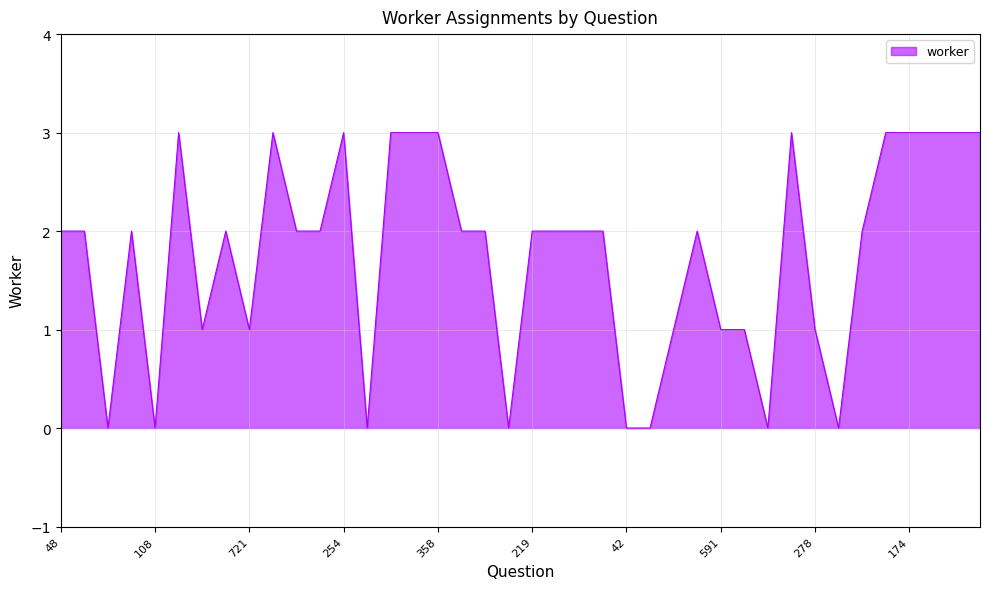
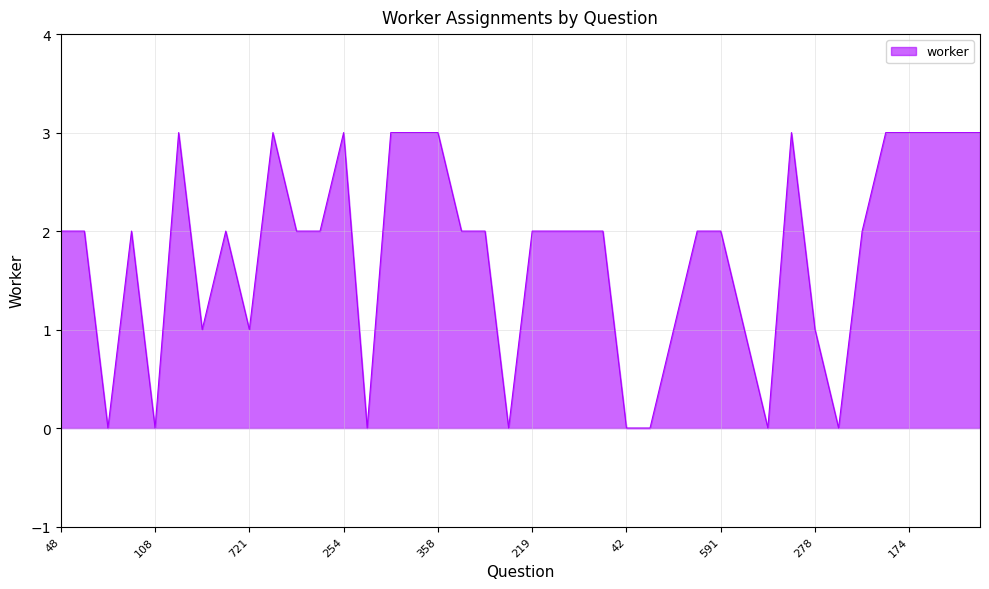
591: 1 -> 2
